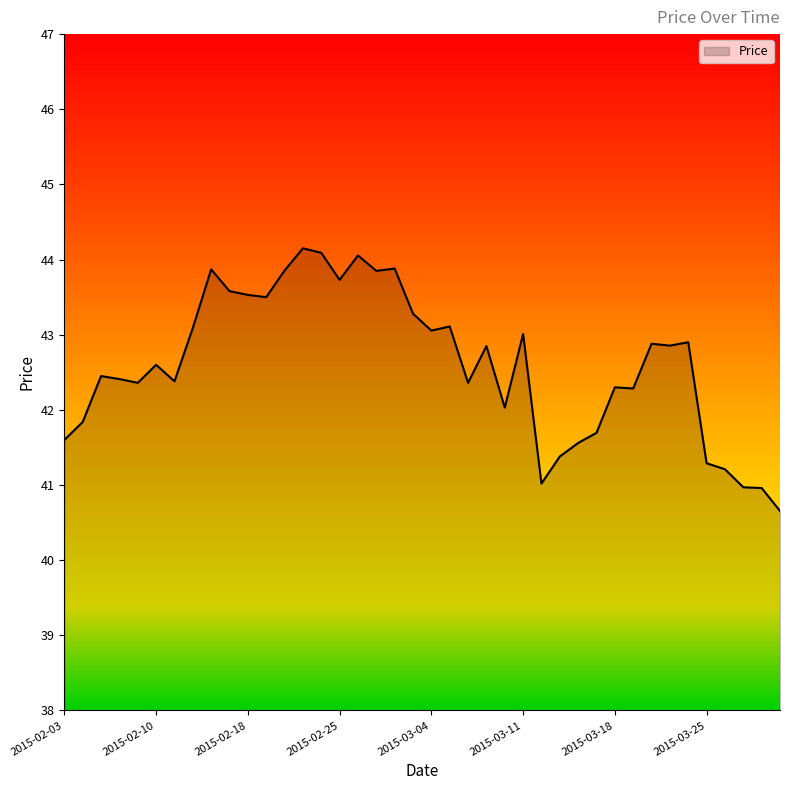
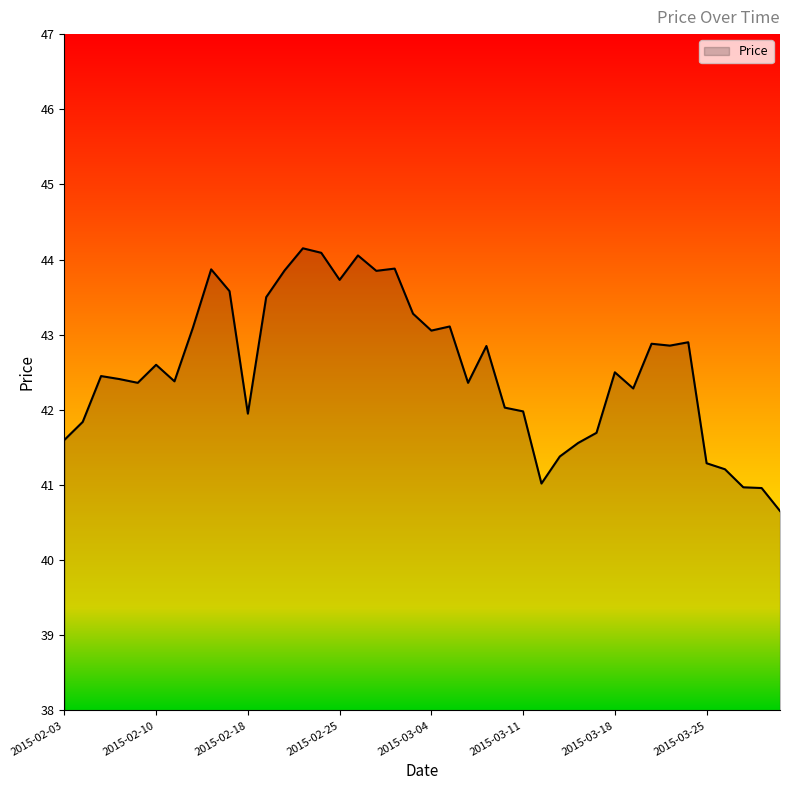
2015-02-18: 43.5 -> 42.0
2015-03-11: 43.0 -> 42.0
2015-03-18: 42.3 -> 42.5
